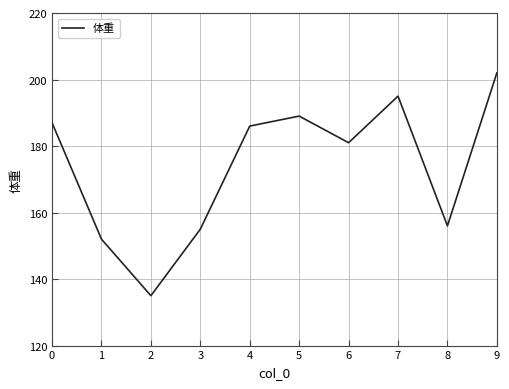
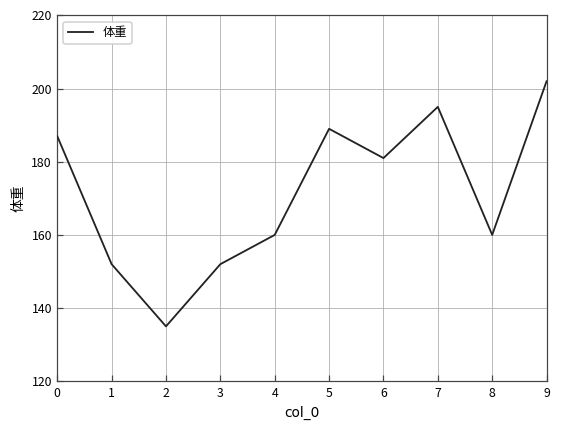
3: 155 -> 152
4: 186 -> 160
8: 156 -> 160
